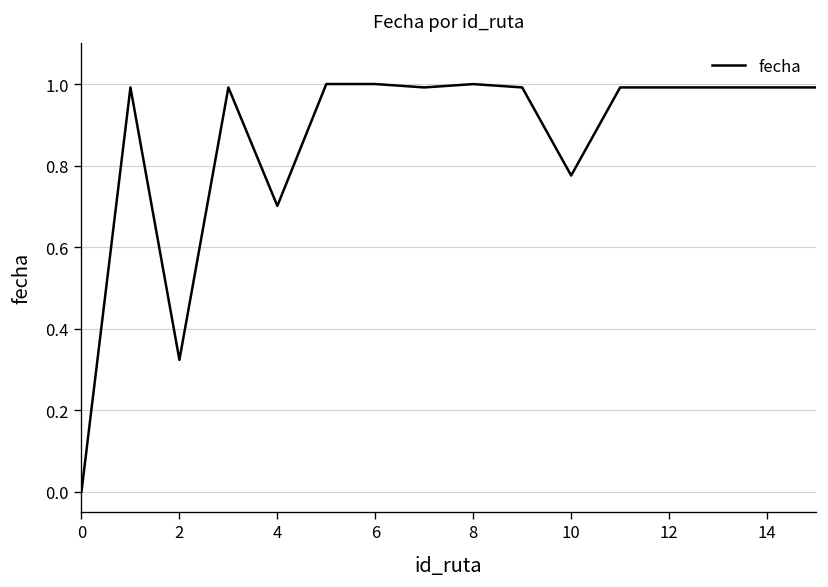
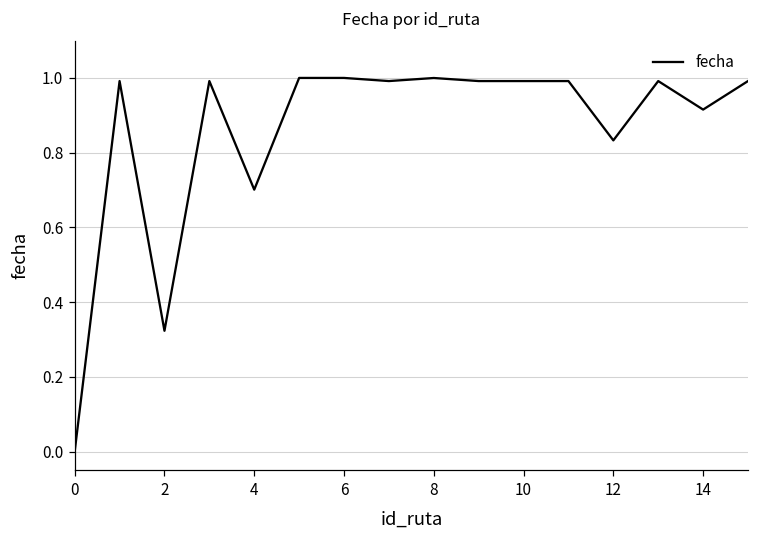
10: 0.78 -> 0.99
12: 0.99 -> 0.83
14: 0.99 -> 0.92
